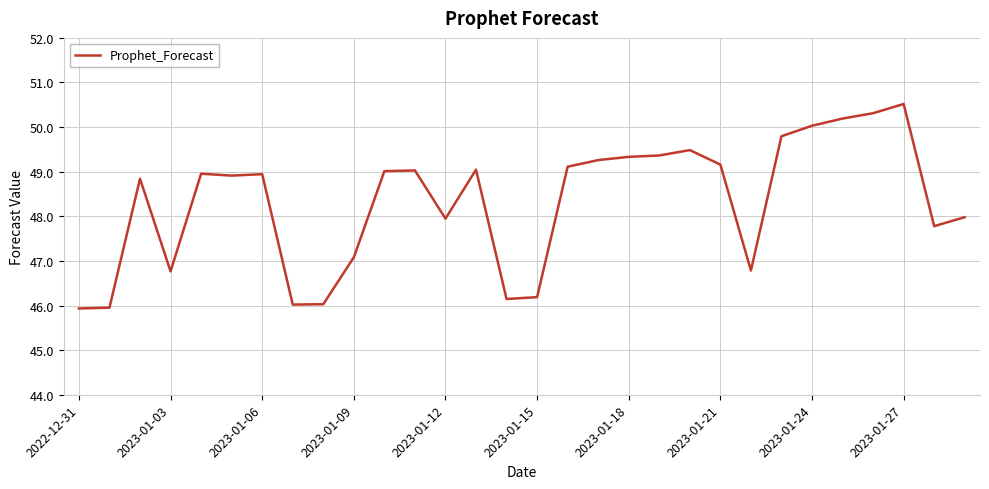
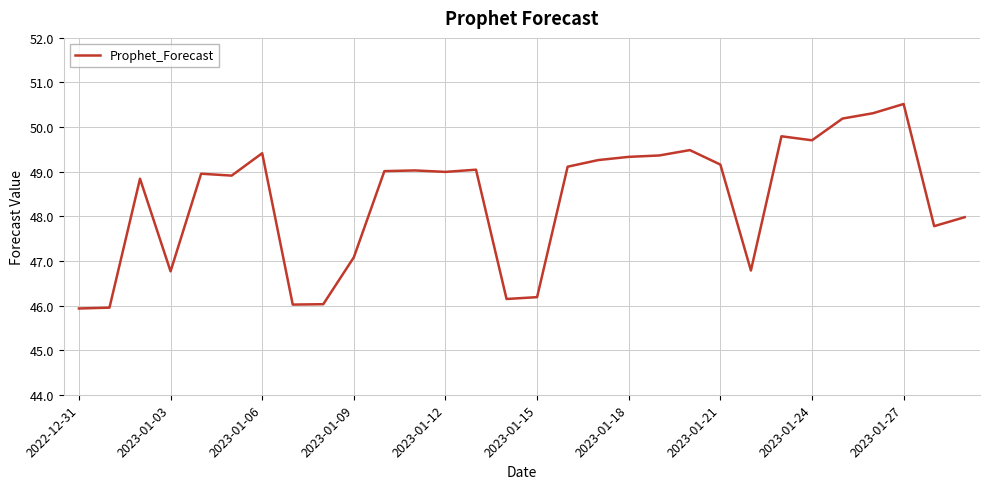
2023-01-06: 48.9 -> 49.4
2023-01-12: 47.9 -> 49.0
2023-01-24: 50.0 -> 49.7
